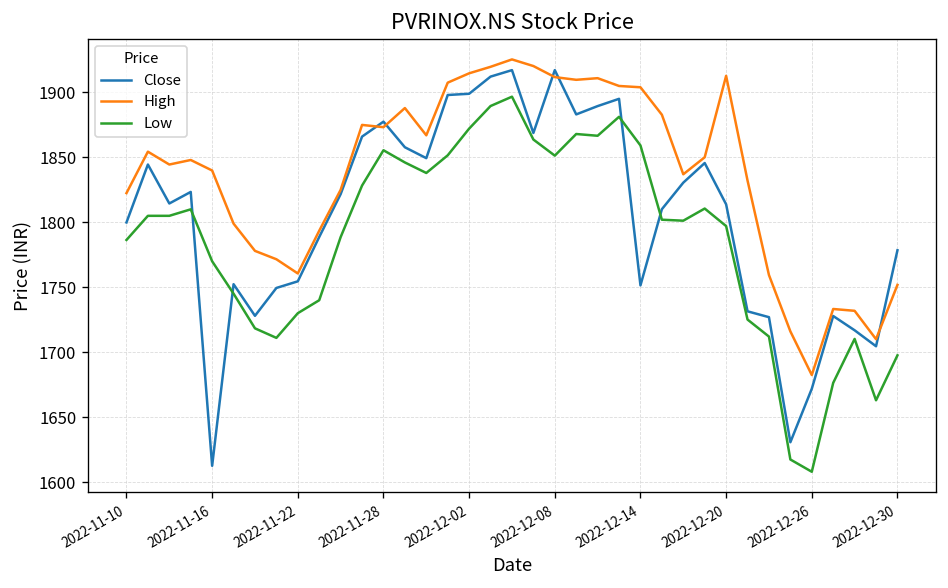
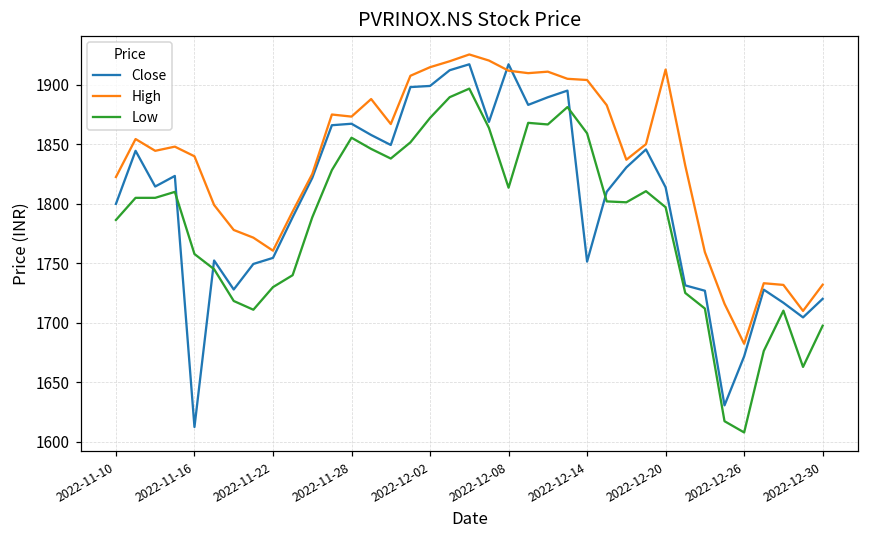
Low, 2022-11-16: 1770 -> 1758
Close, 2022-11-28: 1878 -> 1867
Low, 2022-12-08: 1851 -> 1814
Close, 2022-12-30: 1778 -> 1720
High, 2022-12-30: 1752 -> 1732
